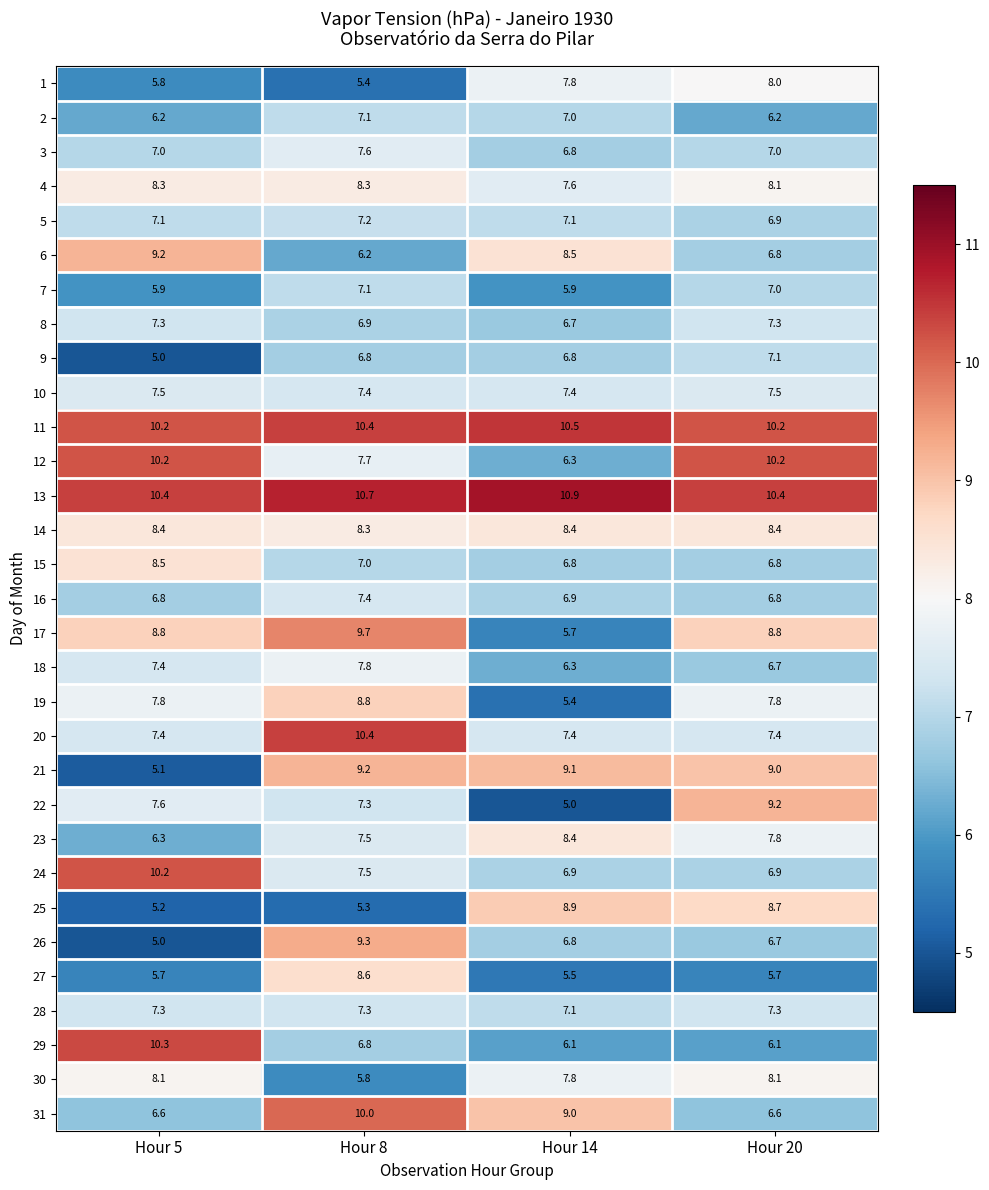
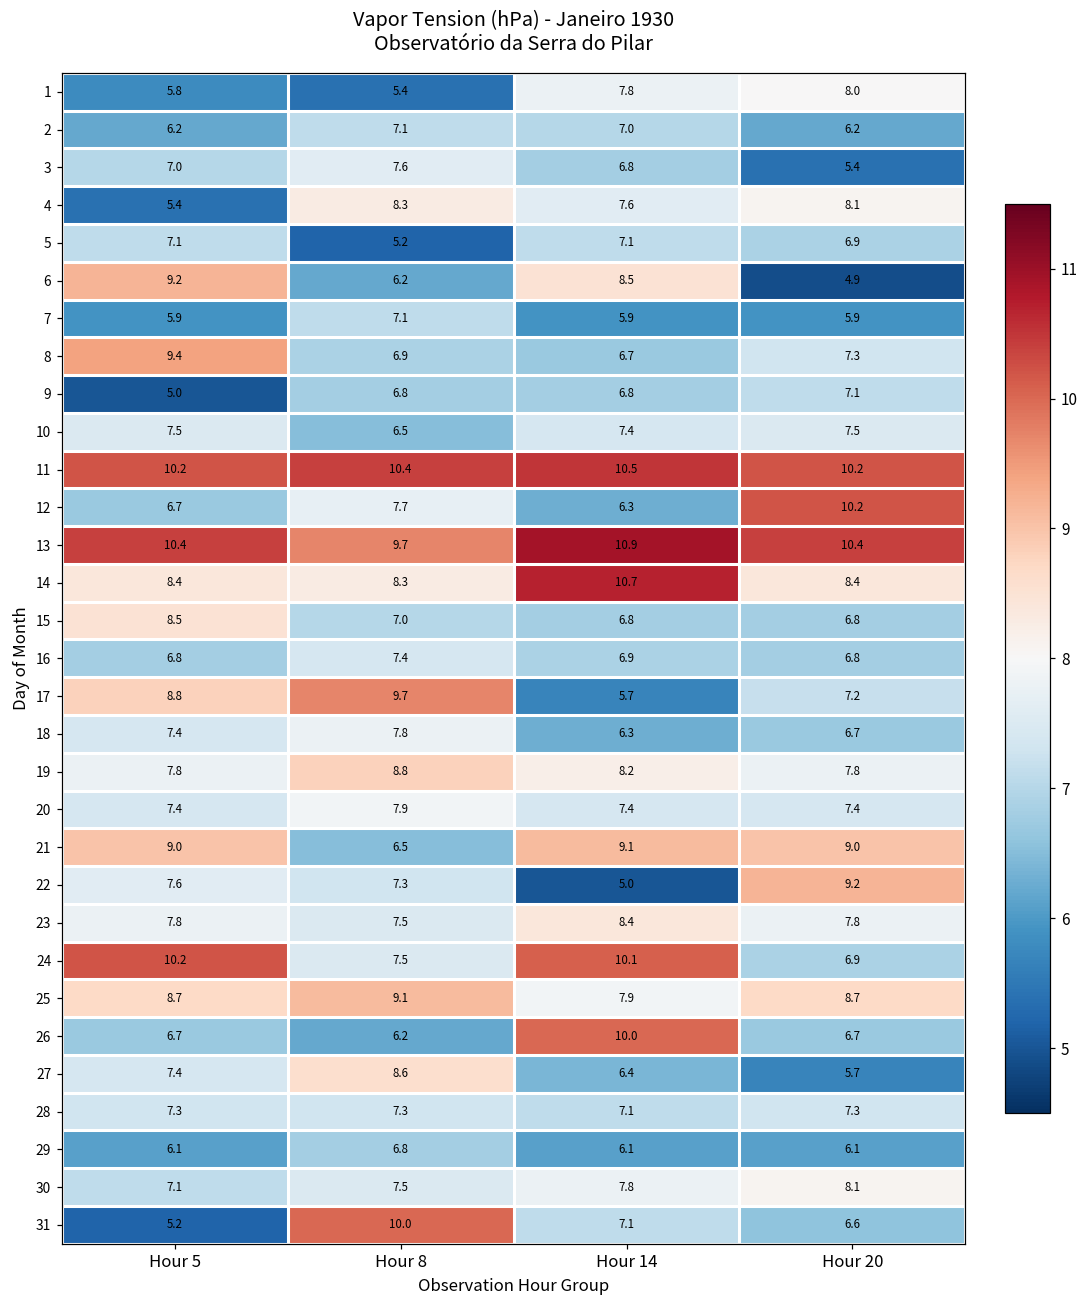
3, Hour 20: 7.0 -> 5.4
4, Hour 5: 8.3 -> 5.4
5, Hour 8: 7.2 -> 5.2
6, Hour 20: 6.8 -> 4.9
7, Hour 20: 7.0 -> 5.9
8, Hour 5: 7.3 -> 9.4
10, Hour 8: 7.4 -> 6.5
12, Hour 5: 10.2 -> 6.7
13, Hour 8: 10.7 -> 9.7
14, Hour 14: 8.4 -> 10.7
17, Hour 20: 8.8 -> 7.2
19, Hour 14: 5.4 -> 8.2
20, Hour 8: 10.4 -> 7.9
21, Hour 5: 5.1 -> 9.0
21, Hour 8: 9.2 -> 6.5
23, Hour 5: 6.3 -> 7.8
24, Hour 14: 6.9 -> 10.1
25, Hour 5: 5.2 -> 8.7
25, Hour 8: 5.3 -> 9.1
25, Hour 14: 8.9 -> 7.9
26, Hour 5: 5.0 -> 6.7
26, Hour 8: 9.3 -> 6.2
26, Hour 14: 6.8 -> 10.0
27, Hour 5: 5.7 -> 7.4
27, Hour 14: 5.5 -> 6.4
29, Hour 5: 10.3 -> 6.1
30, Hour 5: 8.1 -> 7.1
30, Hour 8: 5.8 -> 7.5
31, Hour 5: 6.6 -> 5.2
31, Hour 14: 9.0 -> 7.1
